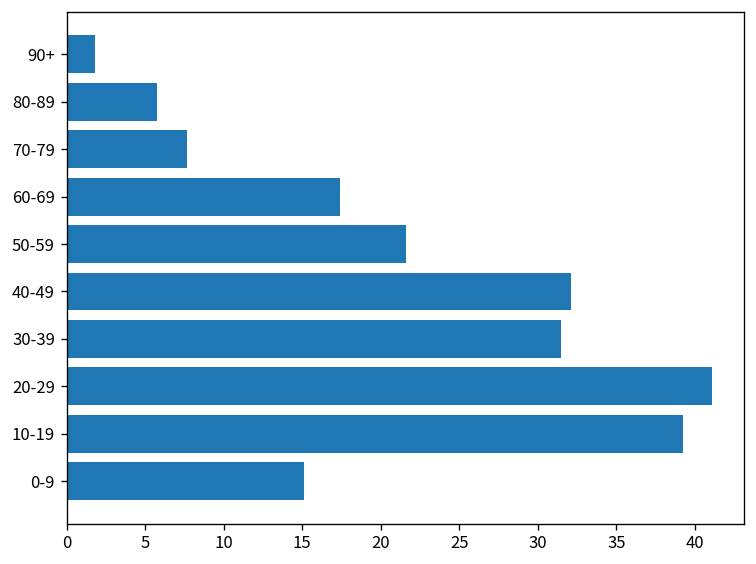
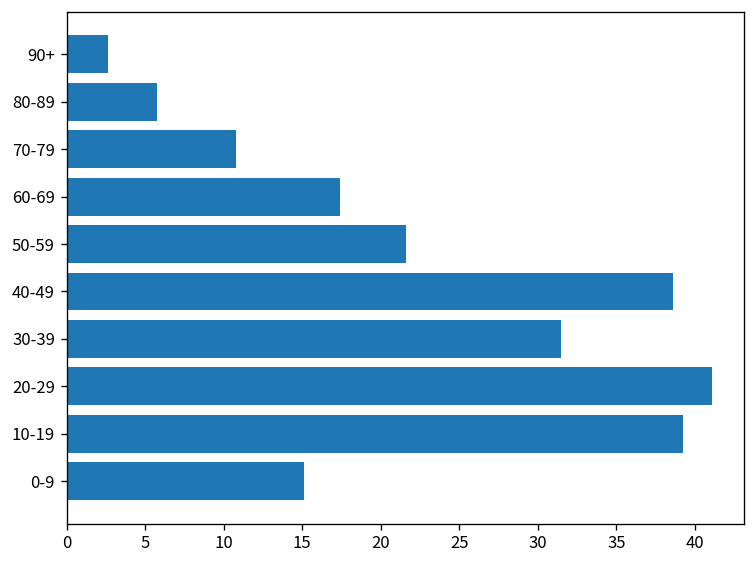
90+: 1.8 -> 2.6
70-79: 7.7 -> 10.8
40-49: 32.1 -> 38.6
